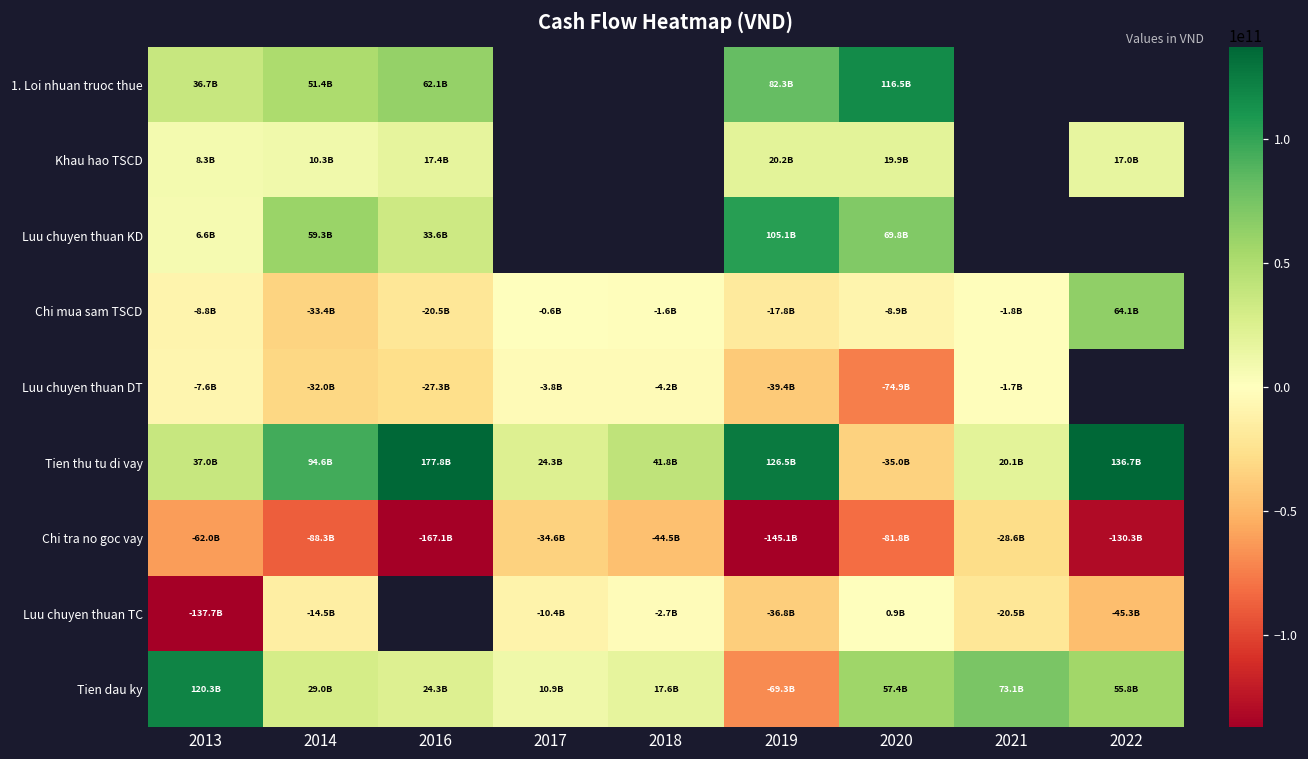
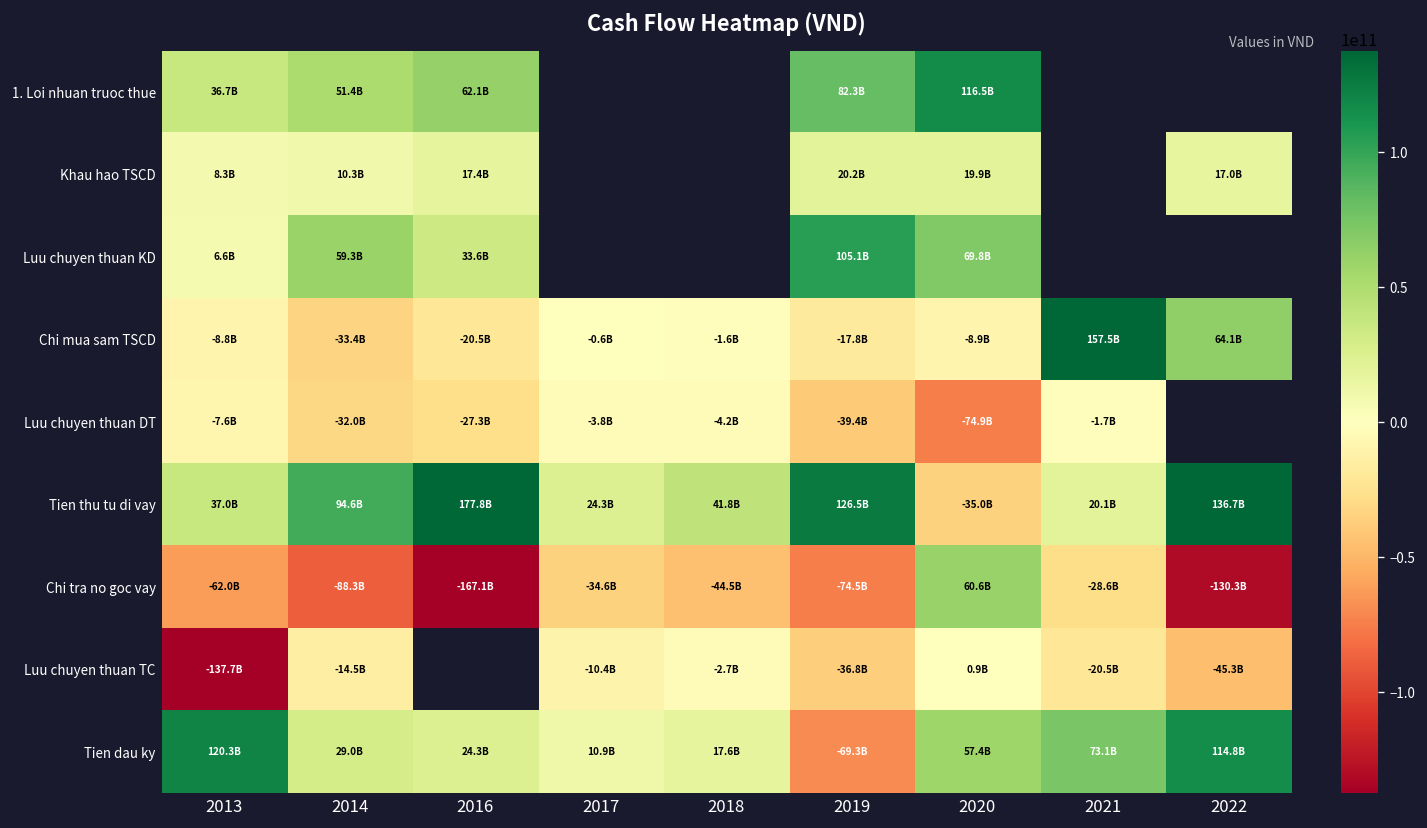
Chi mua sam TSCD, 2021: -1.8B -> 157.5B
Chi tra no goc vay, 2019: -145.1B -> -74.5B
Chi tra no goc vay, 2020: -81.8B -> 60.6B
Tien dau ky, 2022: 55.8B -> 114.8B
